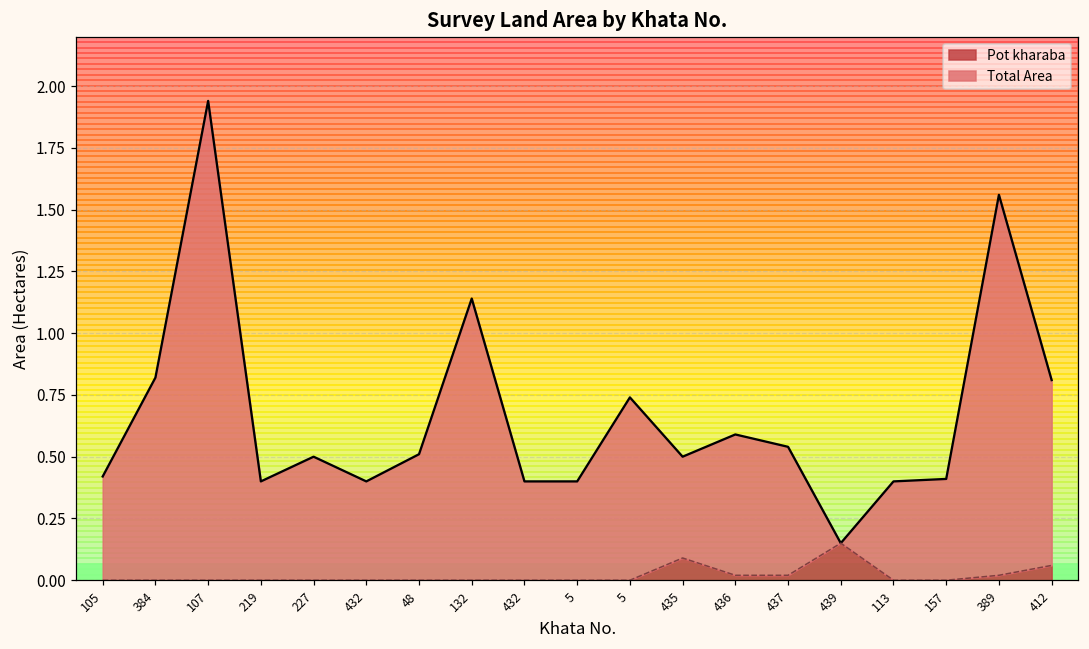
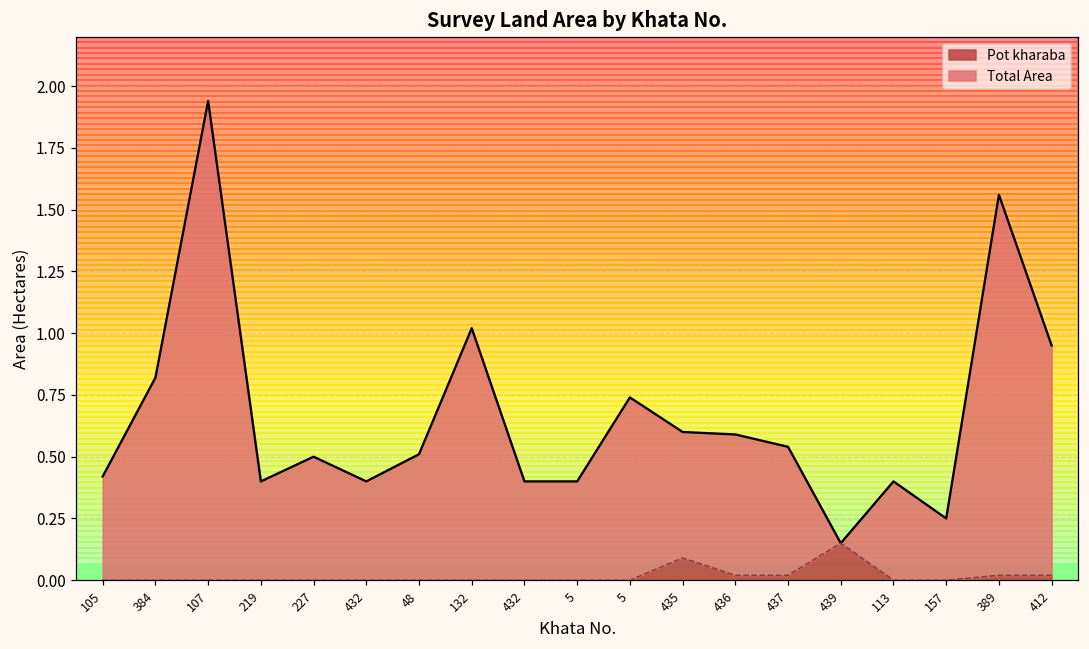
Total Area, 132: 1.14 -> 1.02
Total Area, 435: 0.5 -> 0.6
Total Area, 157: 0.41 -> 0.25
Total Area, 412: 0.81 -> 0.95
Pot kharaba, 412: 0.06 -> 0.02
